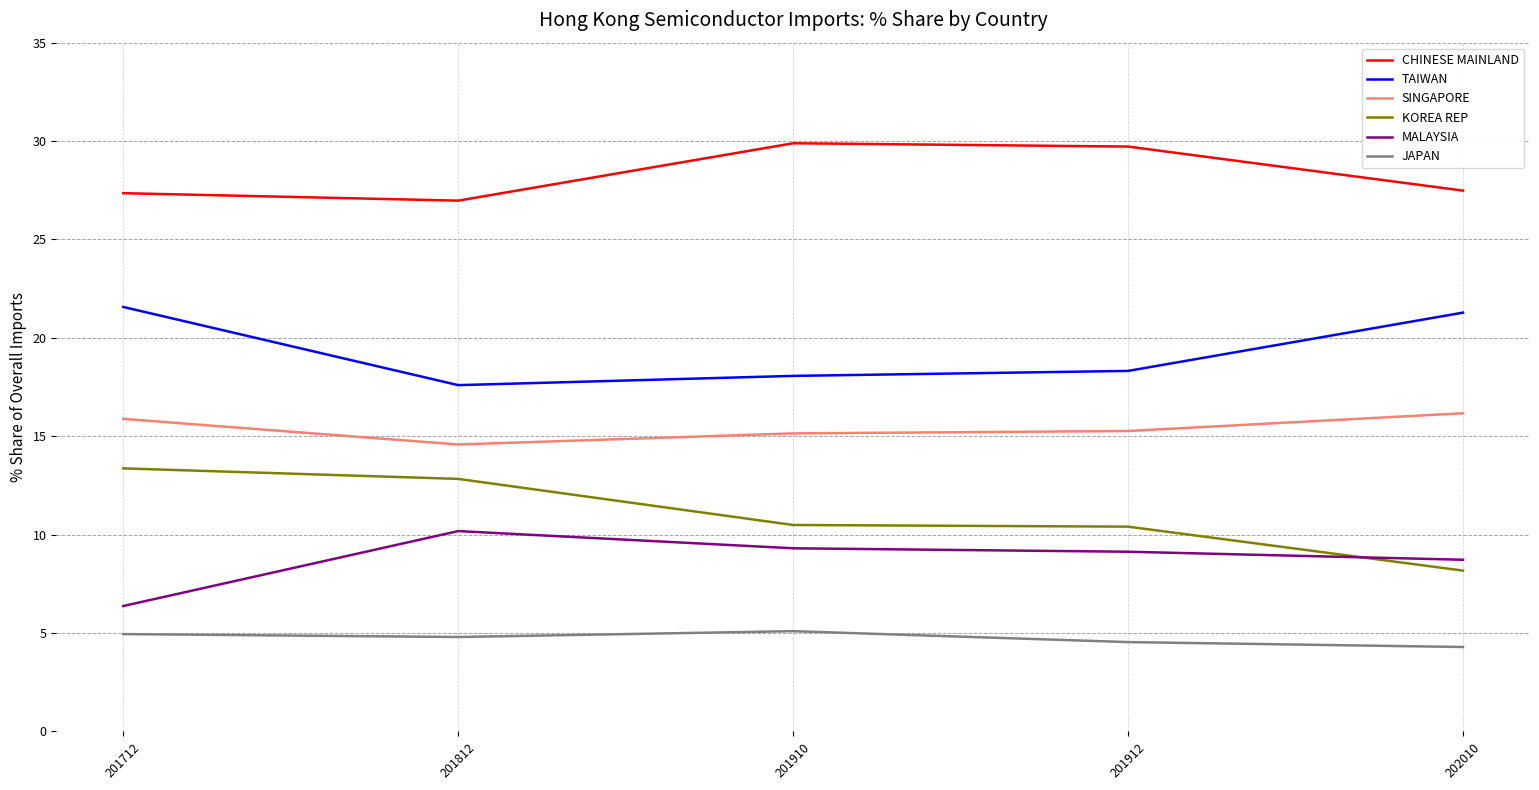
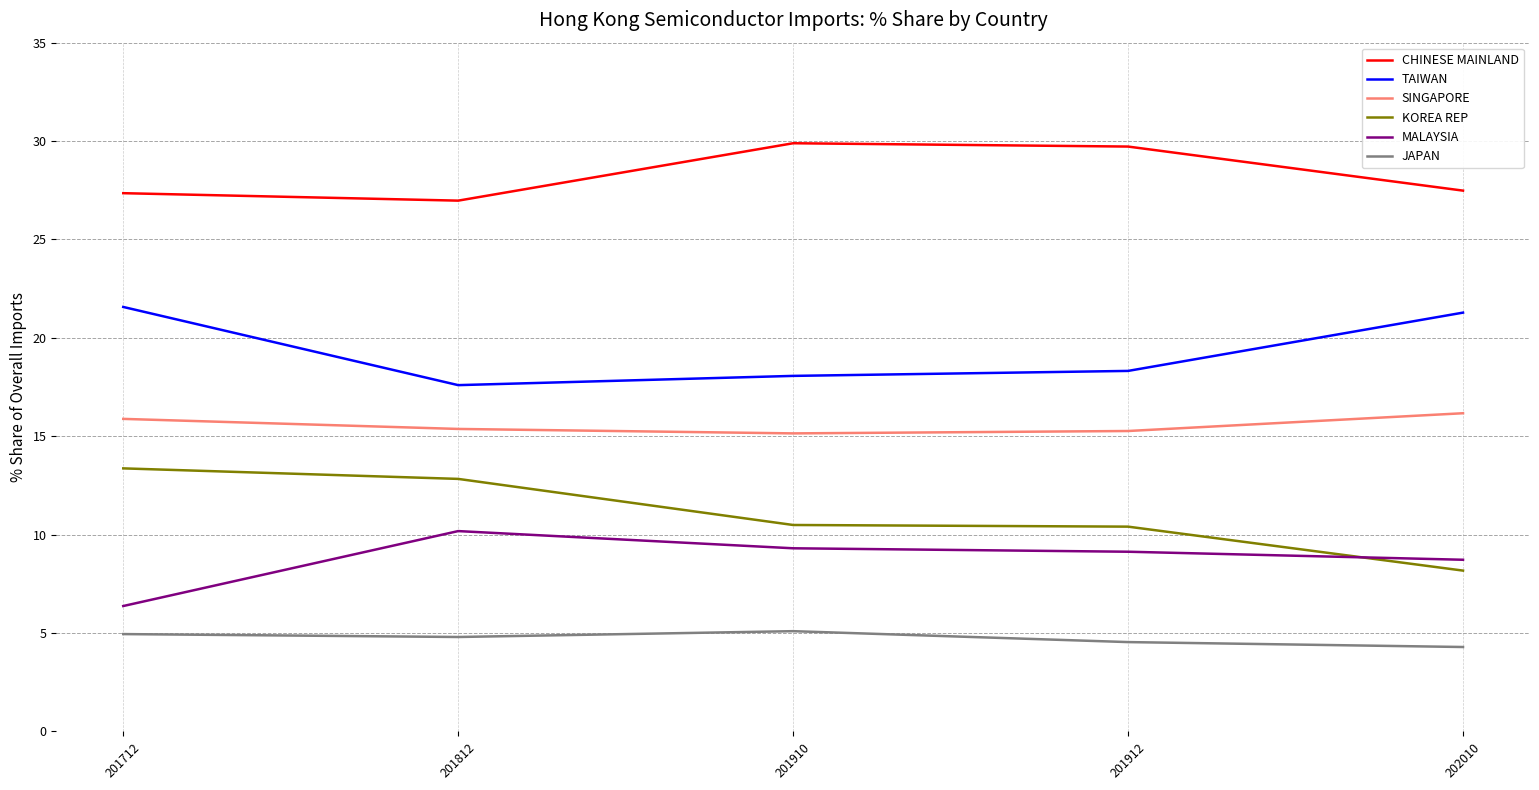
SINGAPORE, 201812: 14.6 -> 15.4
